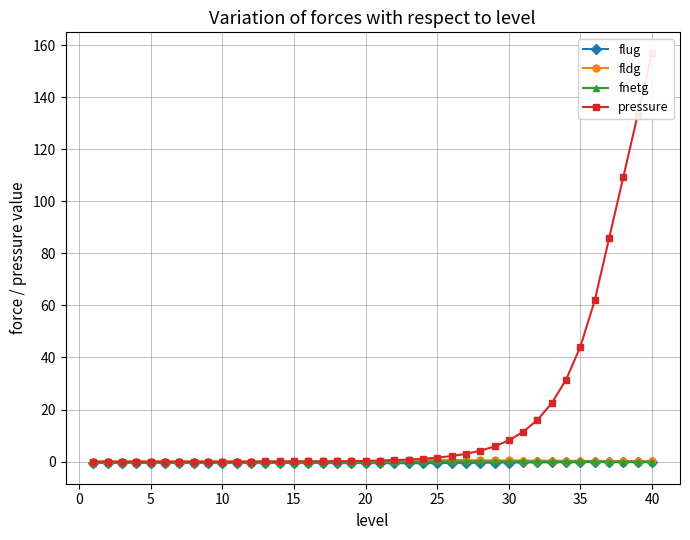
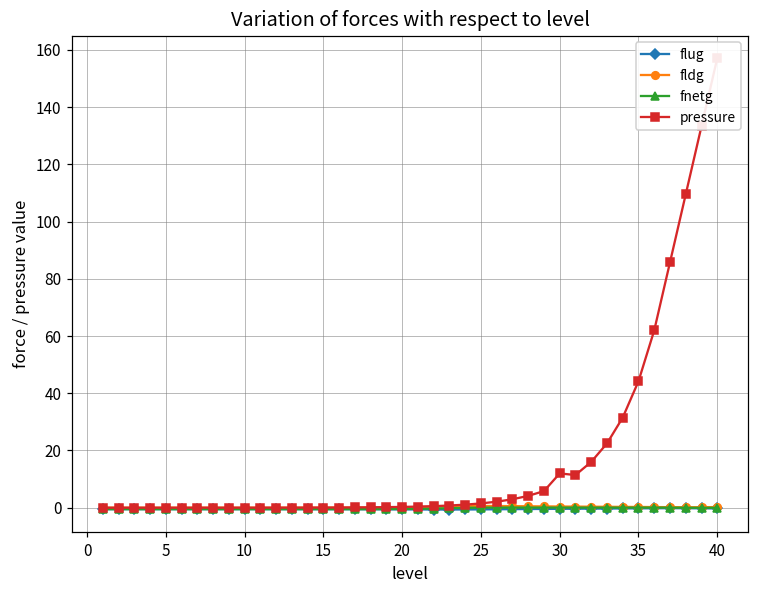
pressure, 30: 8 -> 12
